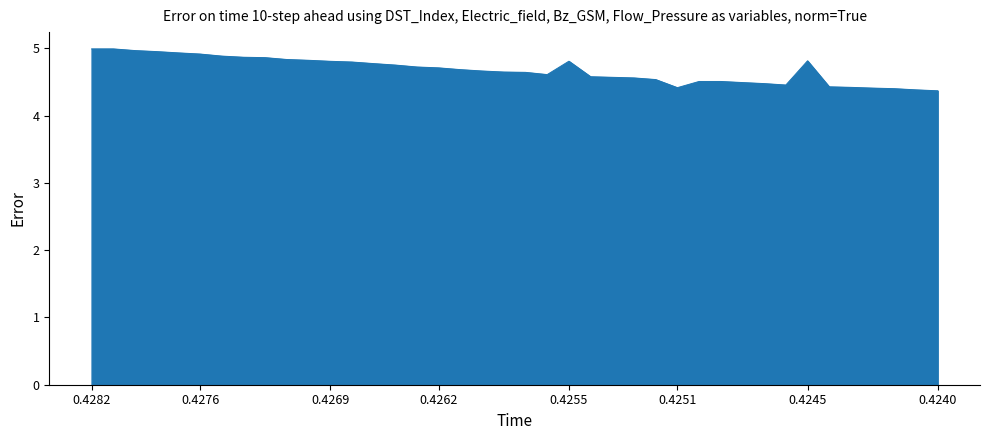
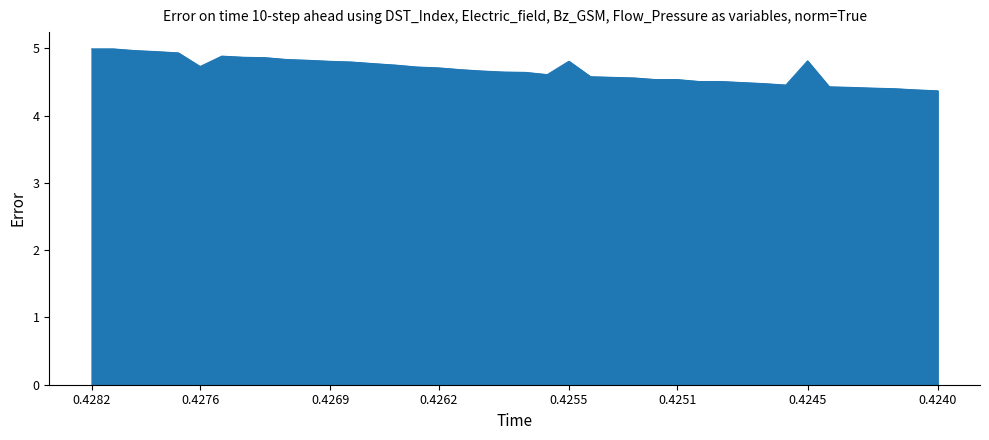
0.4276: 4.9 -> 4.7
0.4251: 4.4 -> 4.5
